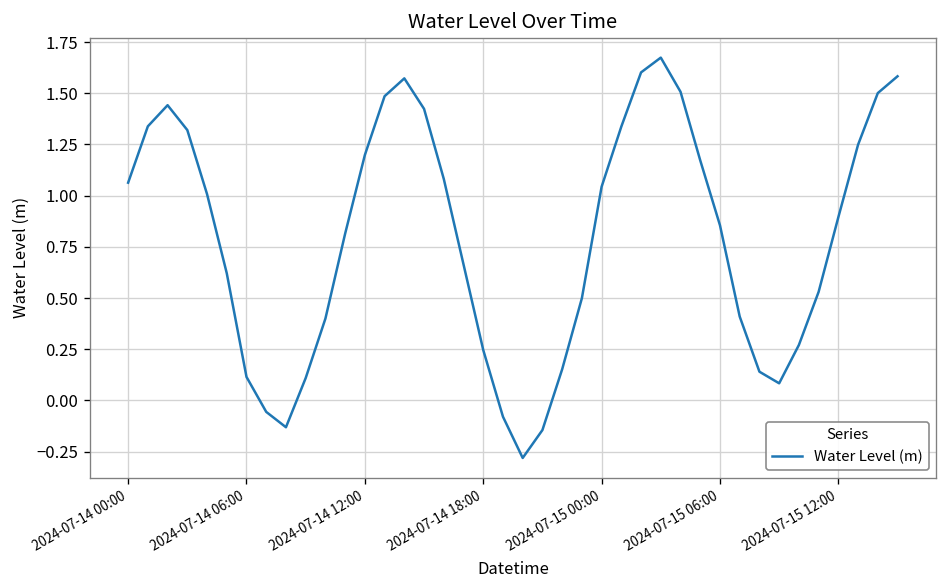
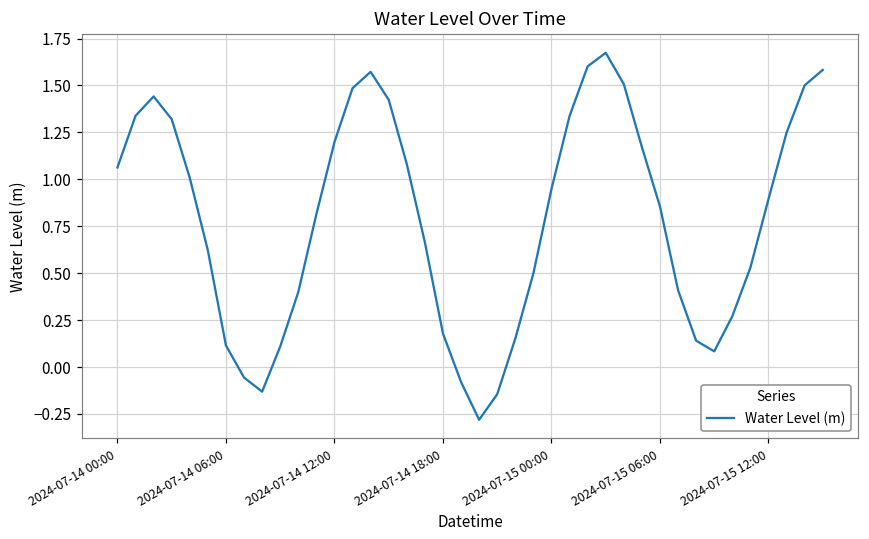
2024-07-14 18:00: 0.25 -> 0.18
2024-07-15 00:00: 1.04 -> 0.95
